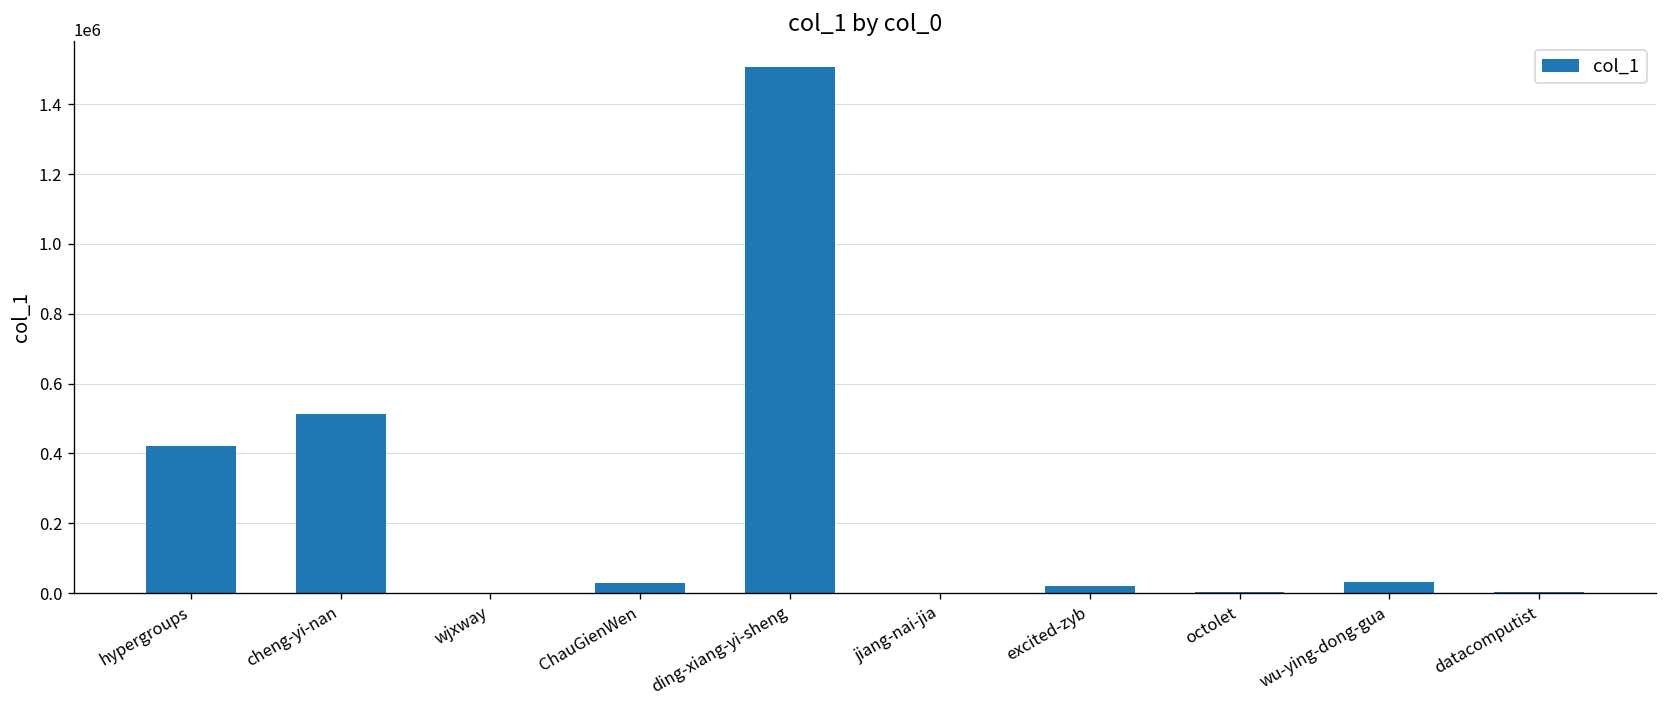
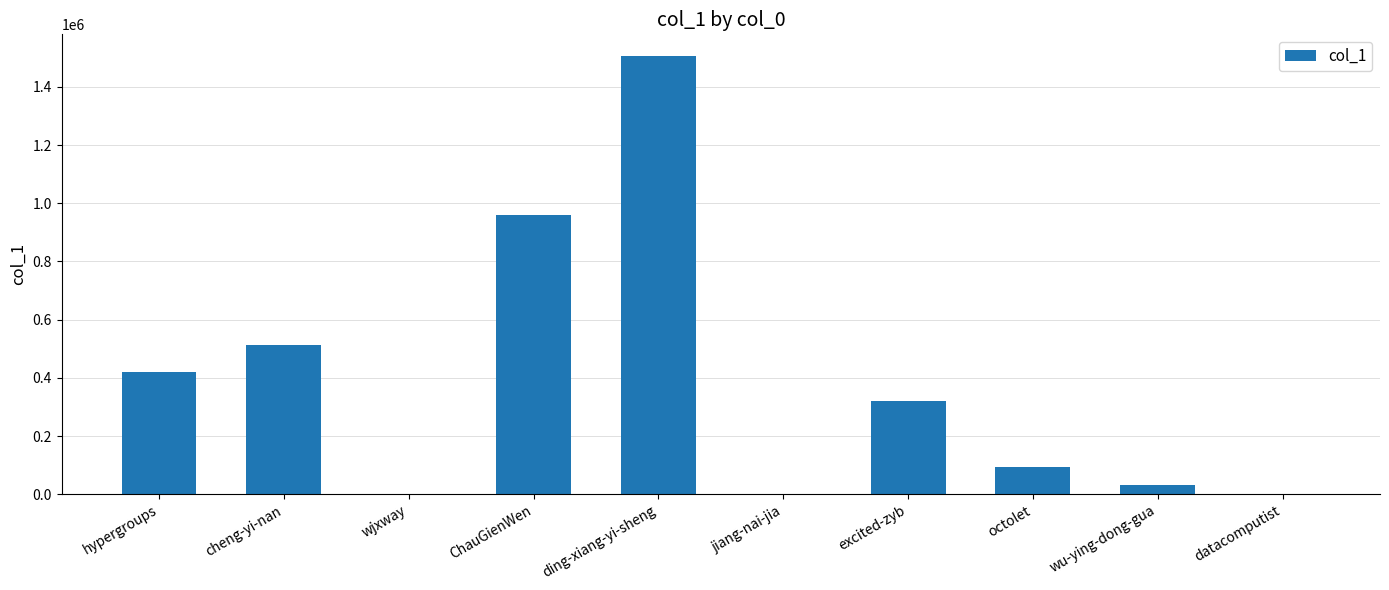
ChauGienWen: 30000 -> 960000
excited-zyb: 20000 -> 320000
octolet: 0 -> 90000
